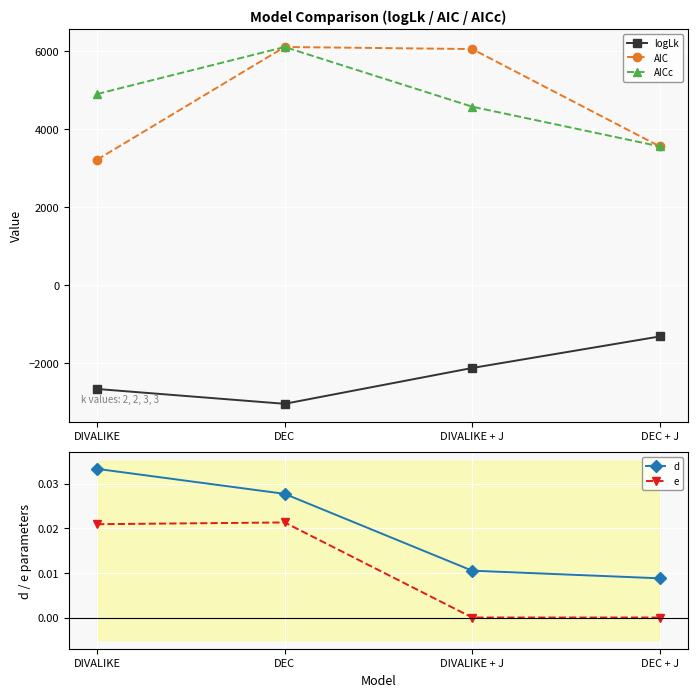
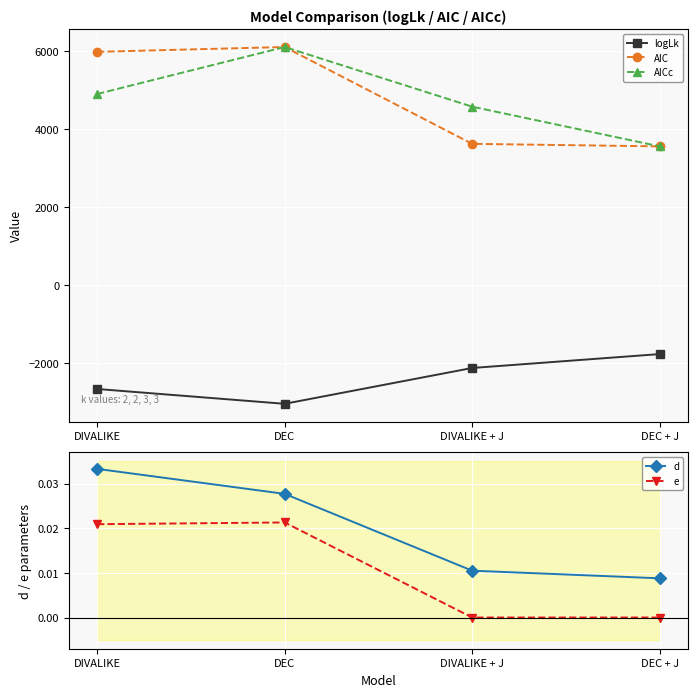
Model Comparison (logLk / AIC / AICc), AIC, DIVALIKE: 3200 -> 6000
Model Comparison (logLk / AIC / AICc), AIC, DIVALIKE + J: 6100 -> 3600
Model Comparison (logLk / AIC / AICc), logLk, DEC + J: -1300 -> -1800
